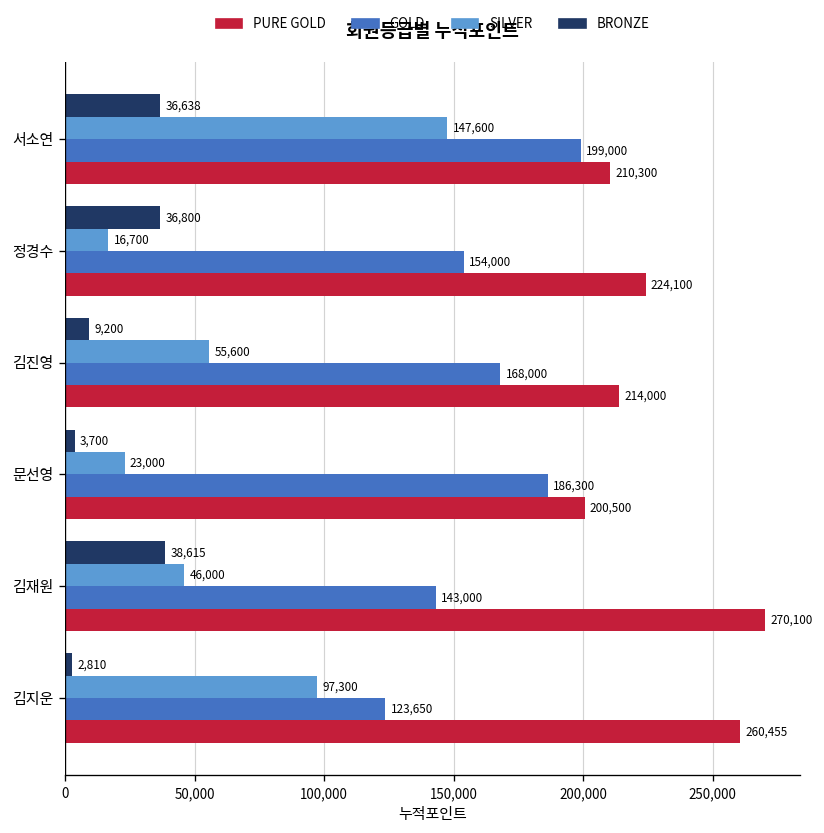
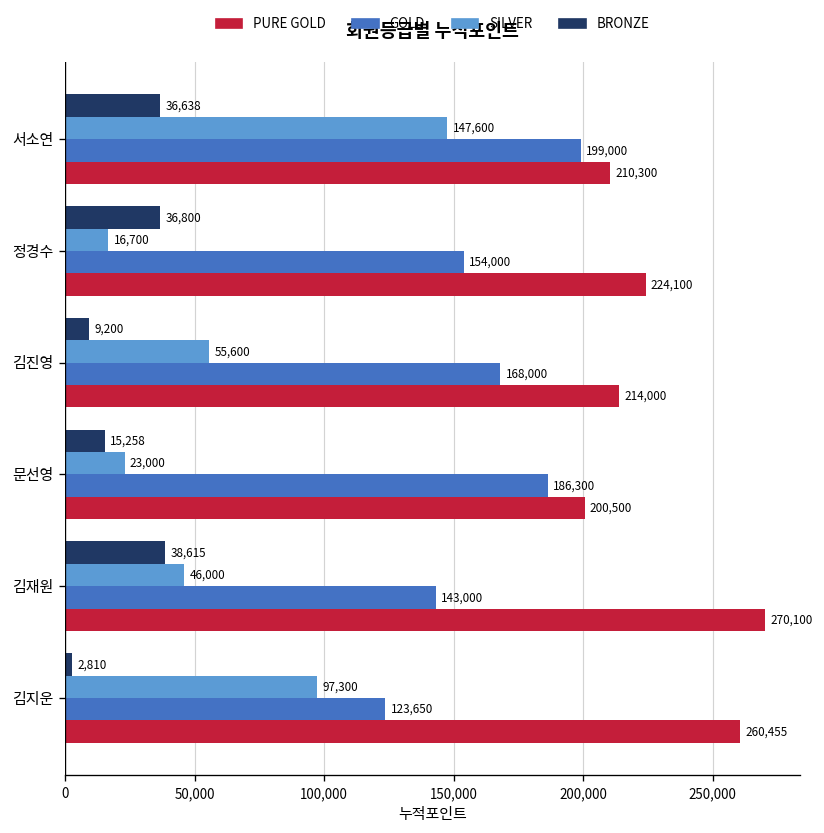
BRONZE, 문선영: 3,700 -> 15,258
